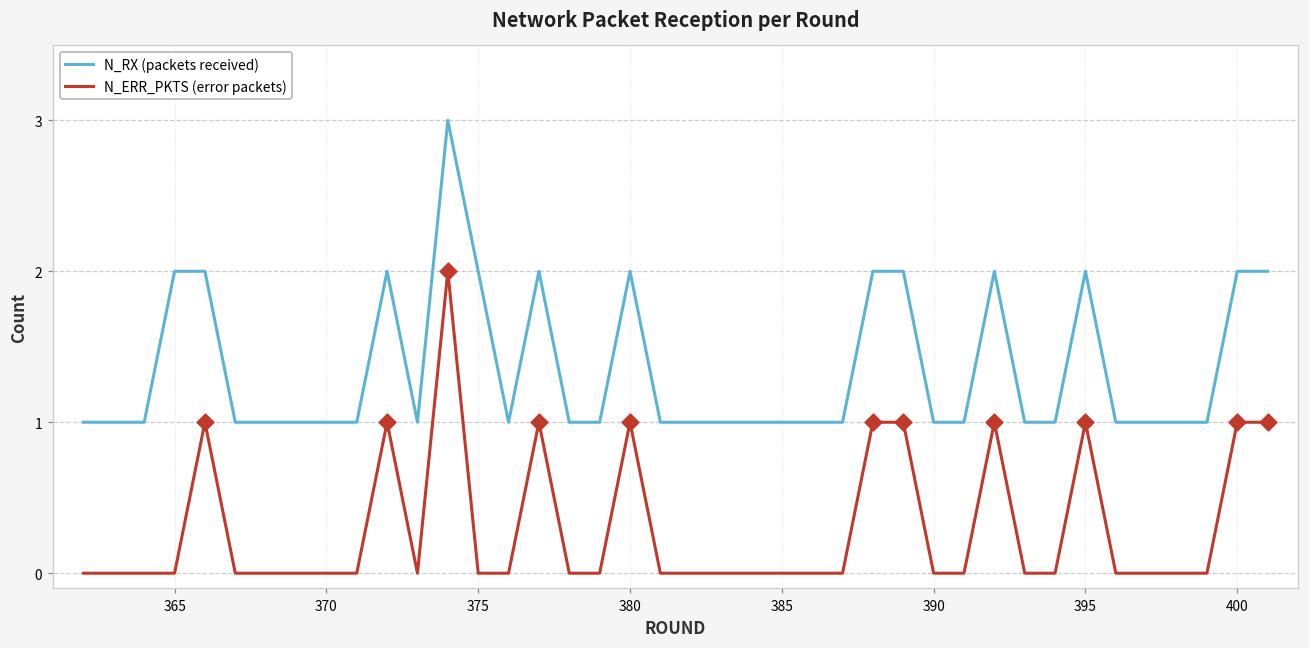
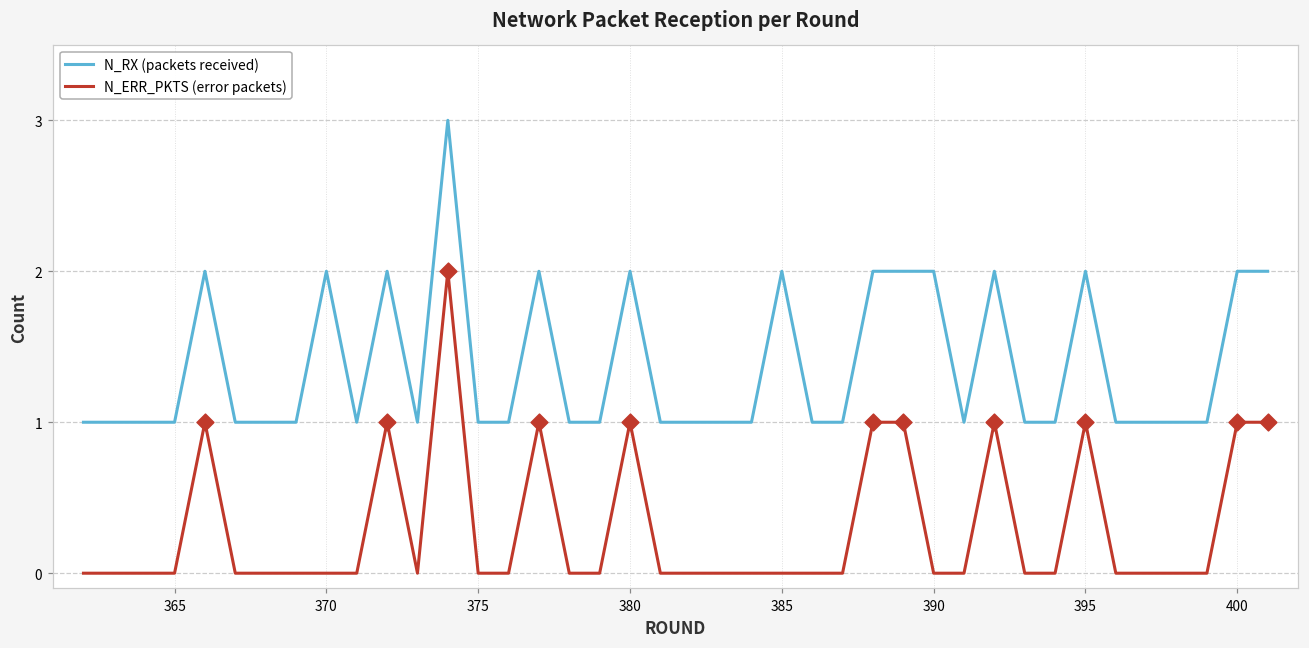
N_RX (packets received), 365: 2 -> 1
N_RX (packets received), 370: 1 -> 2
N_RX (packets received), 375: 2 -> 1
N_RX (packets received), 385: 1 -> 2
N_RX (packets received), 390: 1 -> 2
